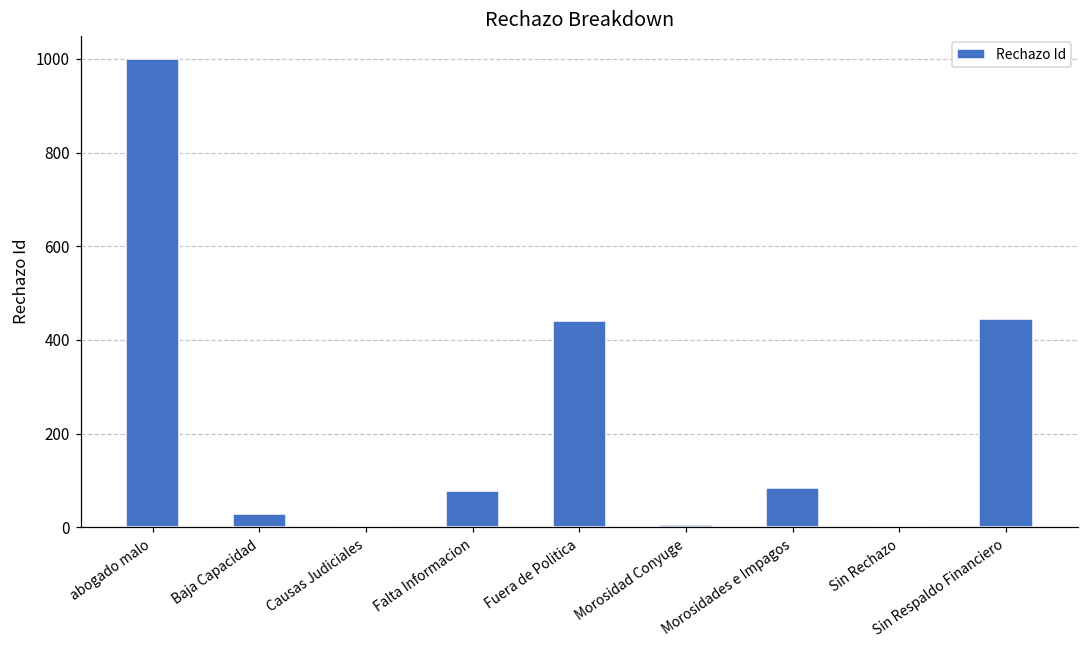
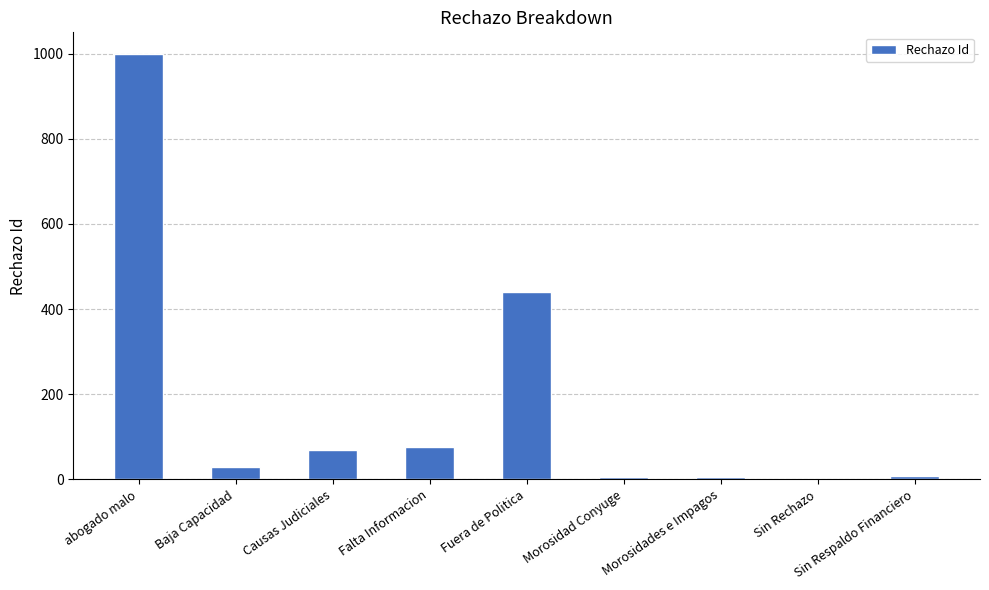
Causas Judiciales: 0 -> 70
Morosidades e Impagos: 80 -> 10
Sin Respaldo Financiero: 440 -> 10
